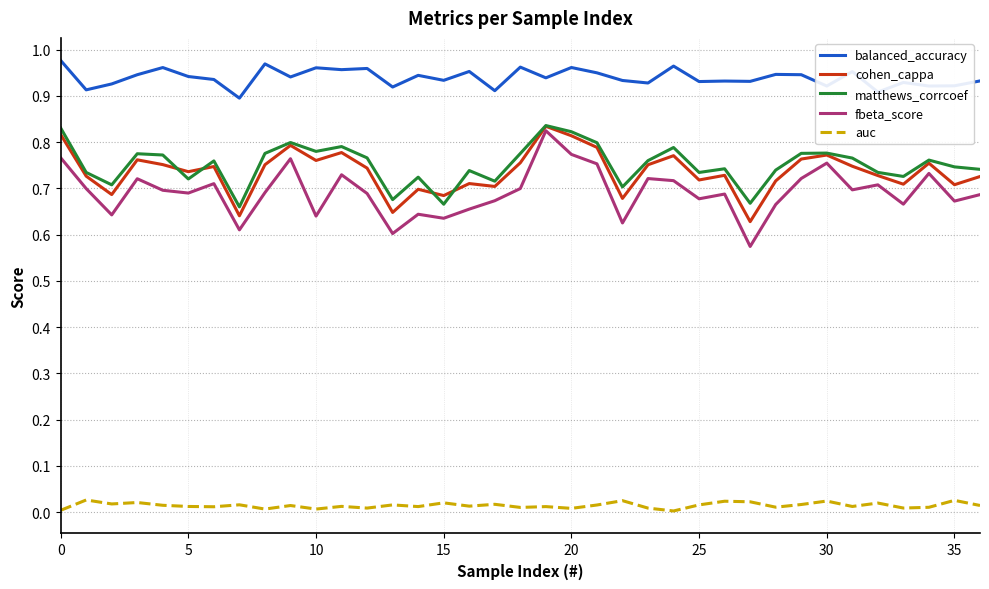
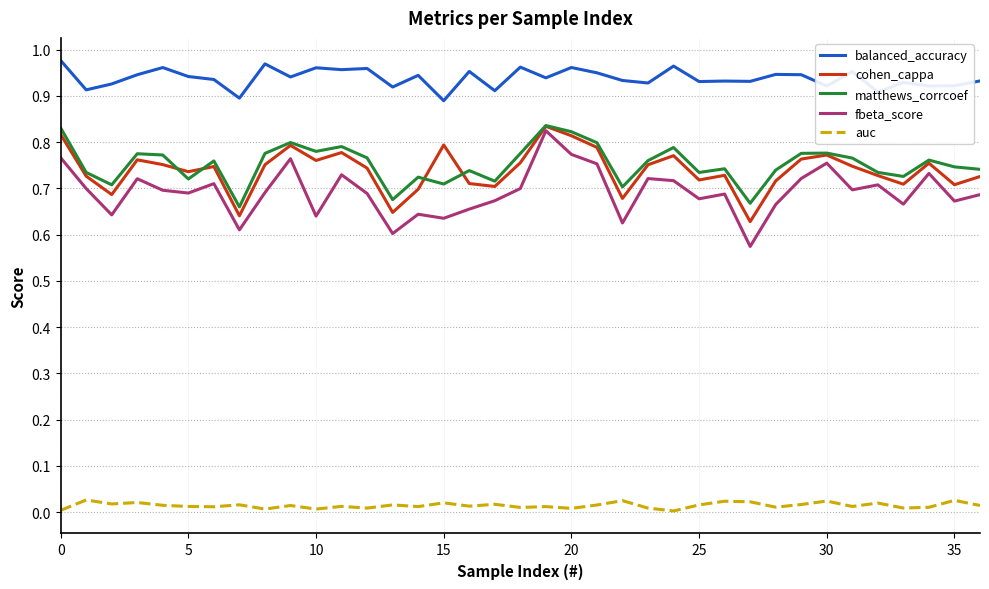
balanced_accuracy, 15: 0.93 -> 0.89
cohen_cappa, 15: 0.68 -> 0.79
matthews_corrcoef, 15: 0.67 -> 0.71
